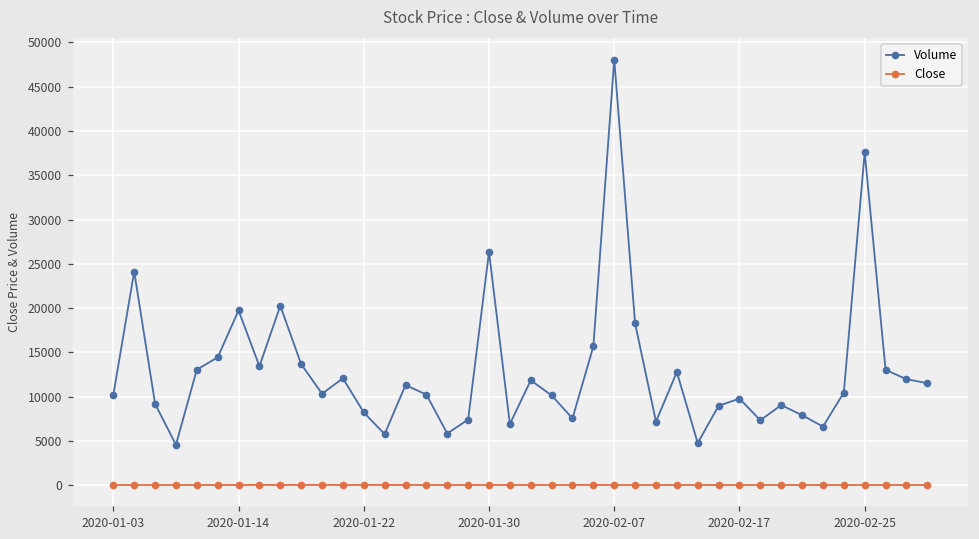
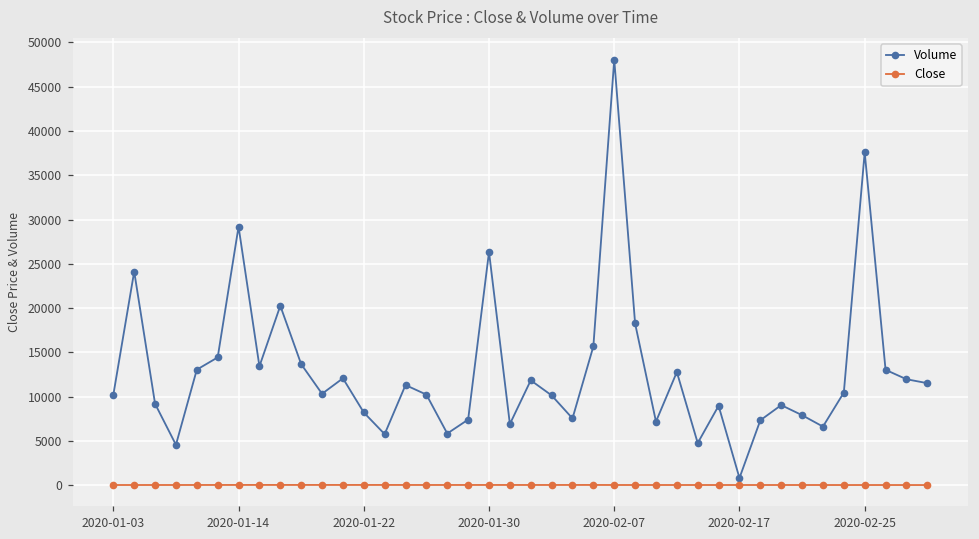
Volume, 2020-01-14: 20000 -> 29000
Volume, 2020-02-17: 10000 -> 1000
